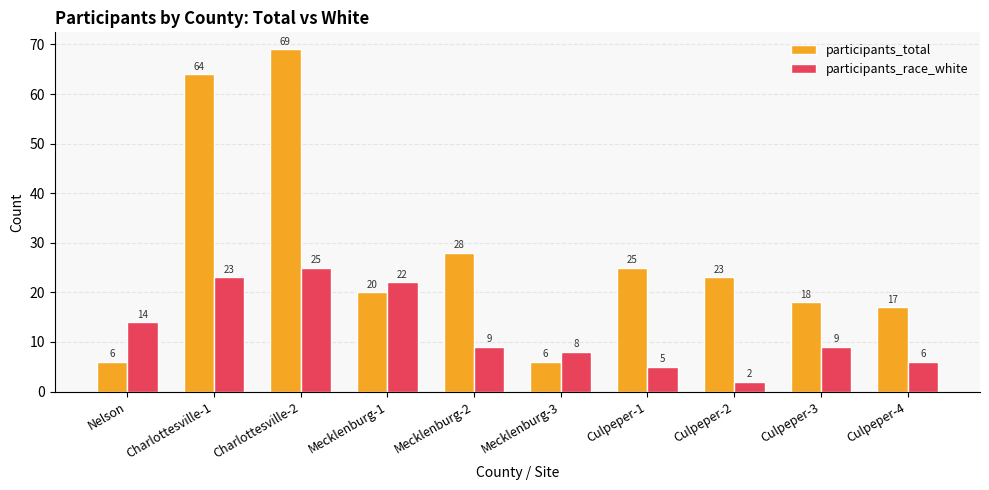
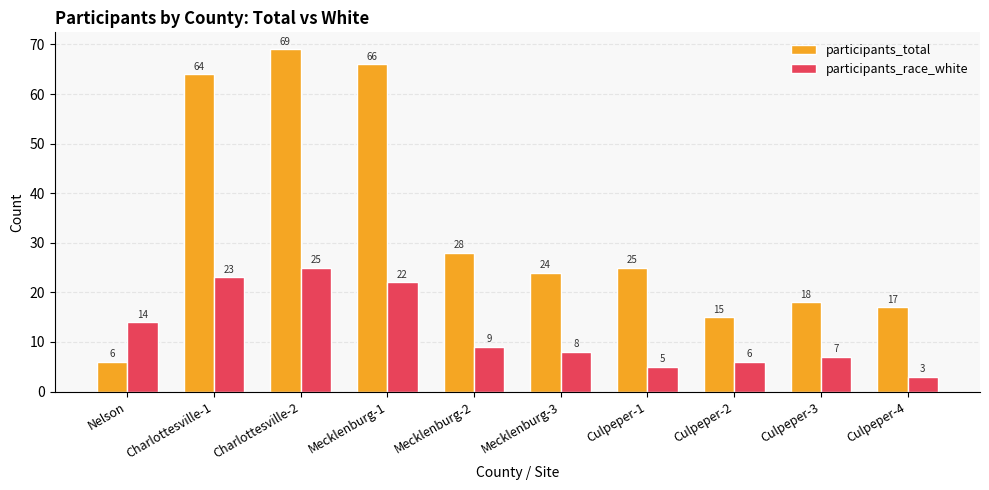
participants_total, Mecklenburg-1: 20 -> 66
participants_total, Mecklenburg-3: 6 -> 24
participants_total, Culpeper-2: 23 -> 15
participants_race_white, Culpeper-2: 2 -> 6
participants_race_white, Culpeper-3: 9 -> 7
participants_race_white, Culpeper-4: 6 -> 3
